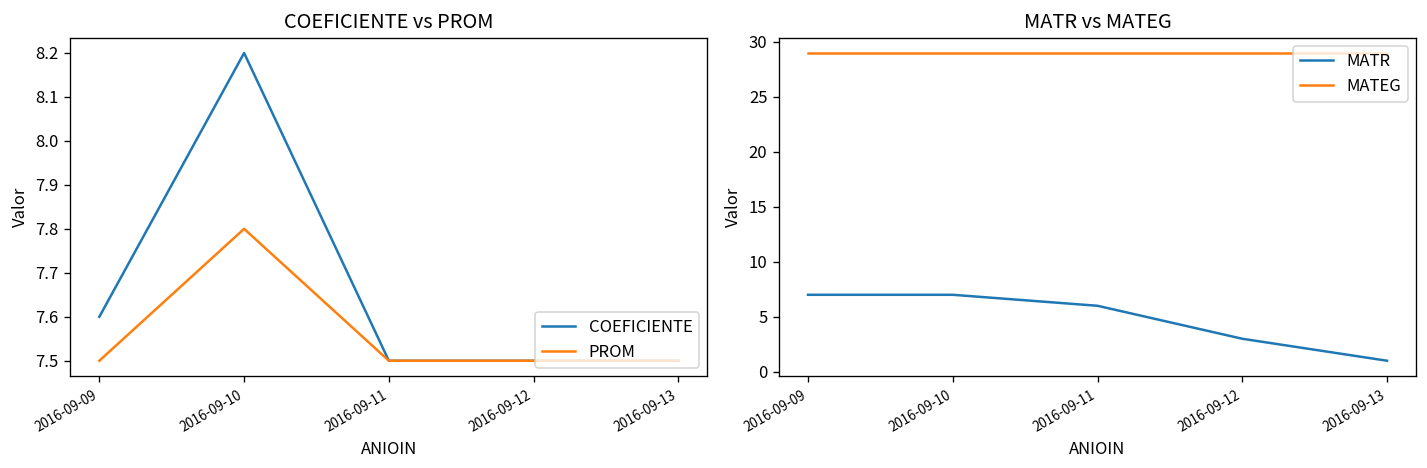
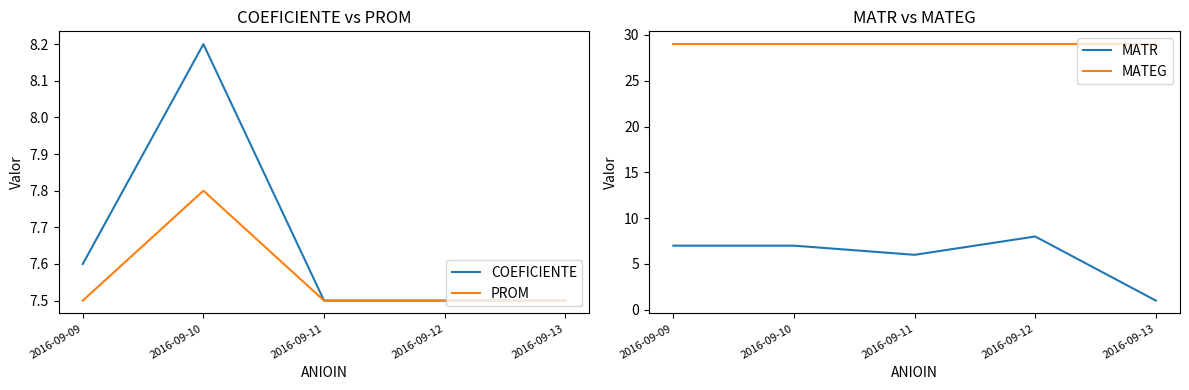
MATR vs MATEG, MATR, 2016-09-12: 3 -> 8
